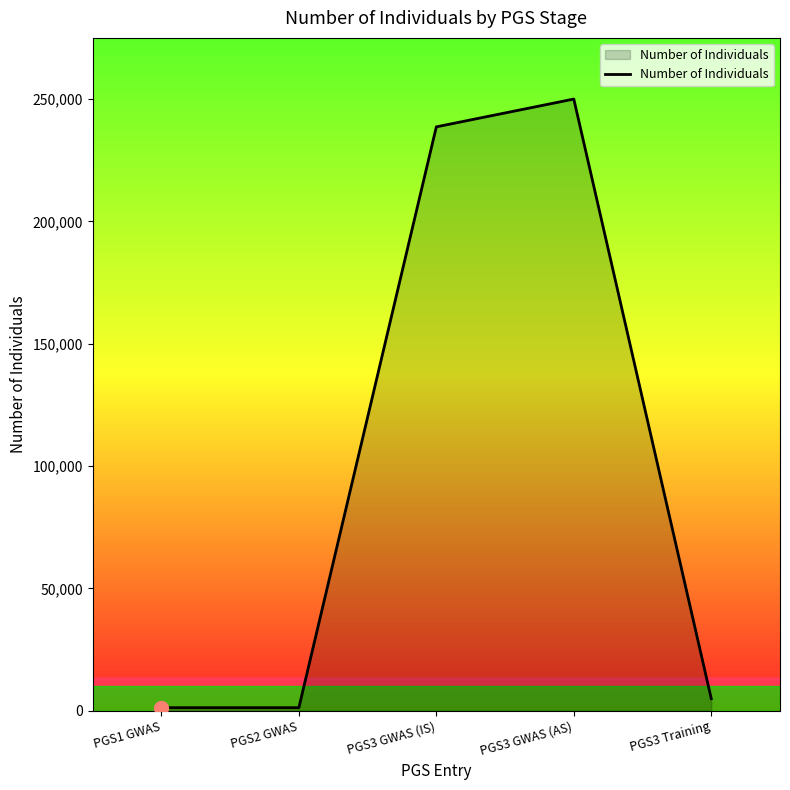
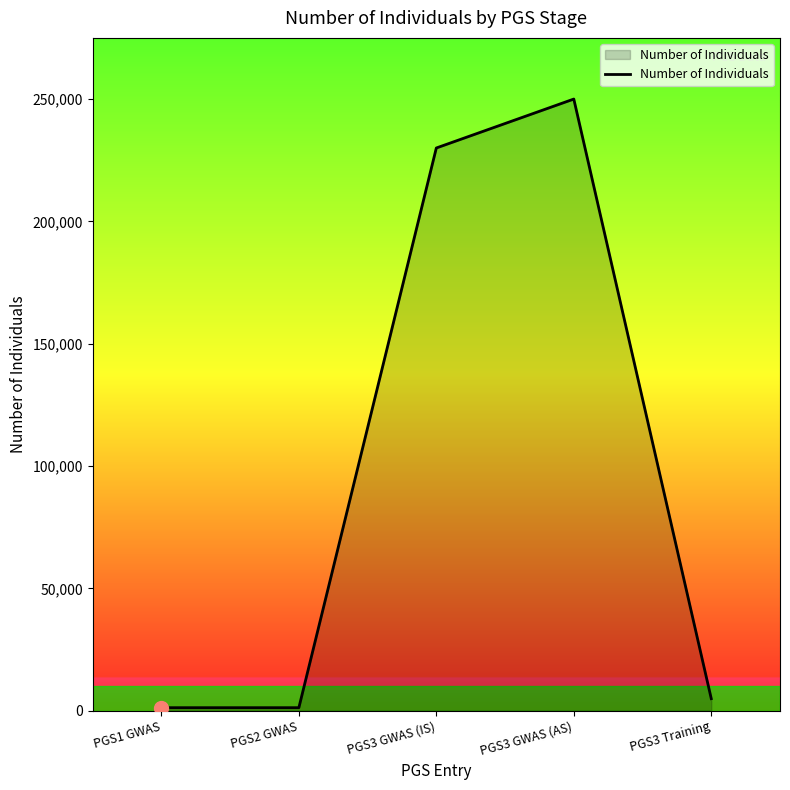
Number of Individuals, PGS3 GWAS (IS): 239,000 -> 230,000
